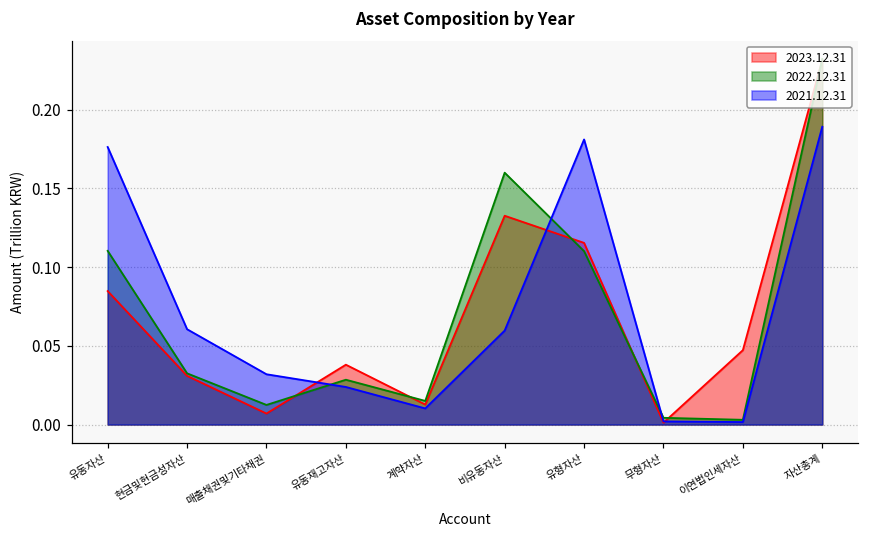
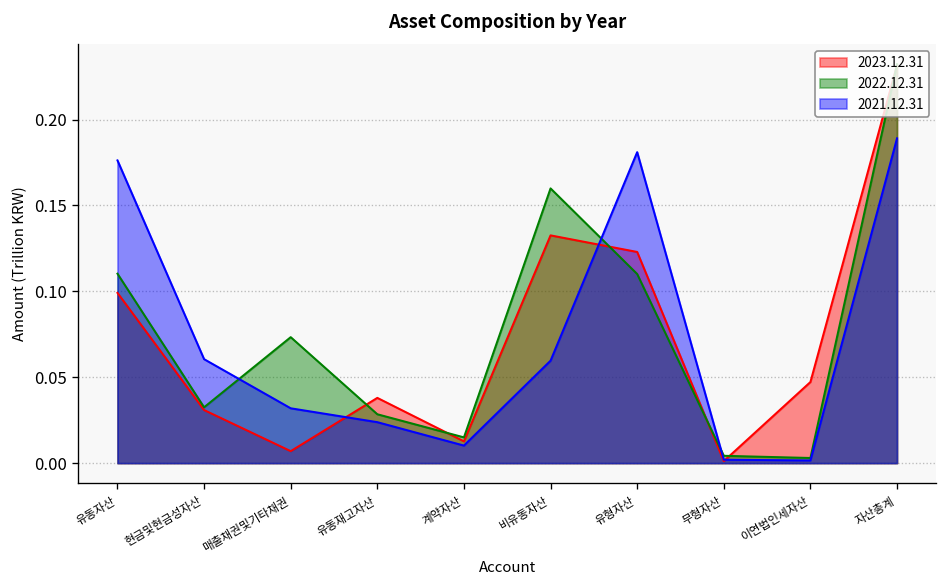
2023.12.31, 유동자산: 0.085 -> 0.099
2022.12.31, 매출채권및기타채권: 0.012 -> 0.073
2023.12.31, 유형자산: 0.115 -> 0.123
